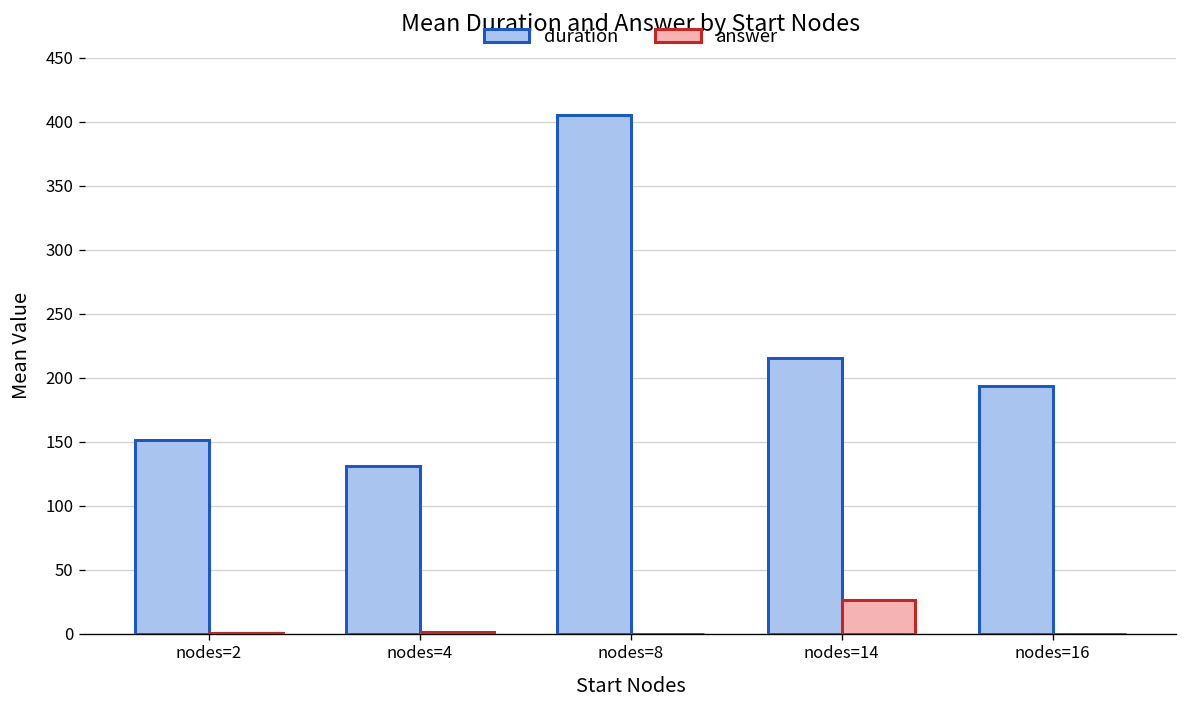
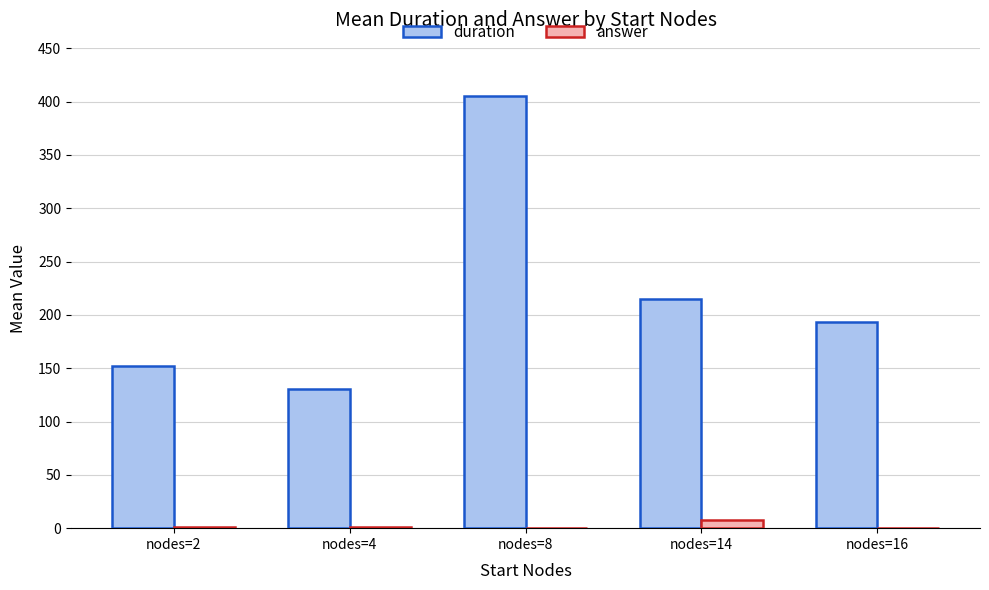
answer, nodes=14: 27 -> 8
